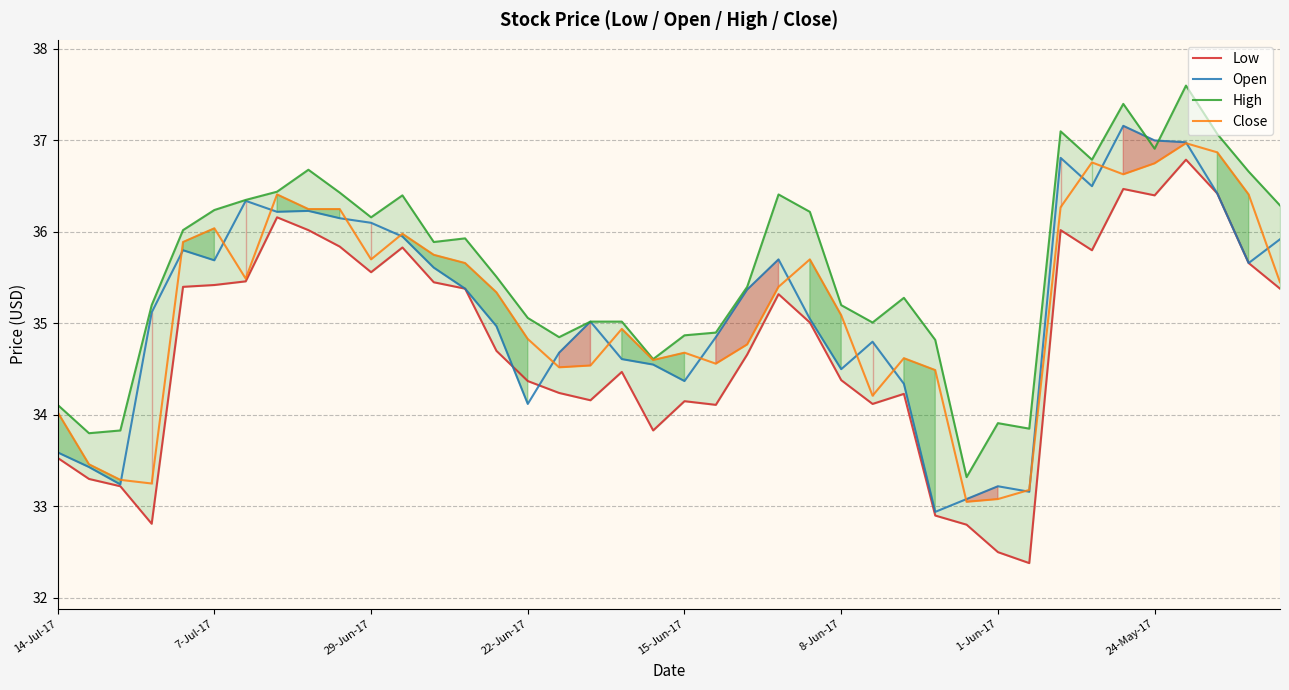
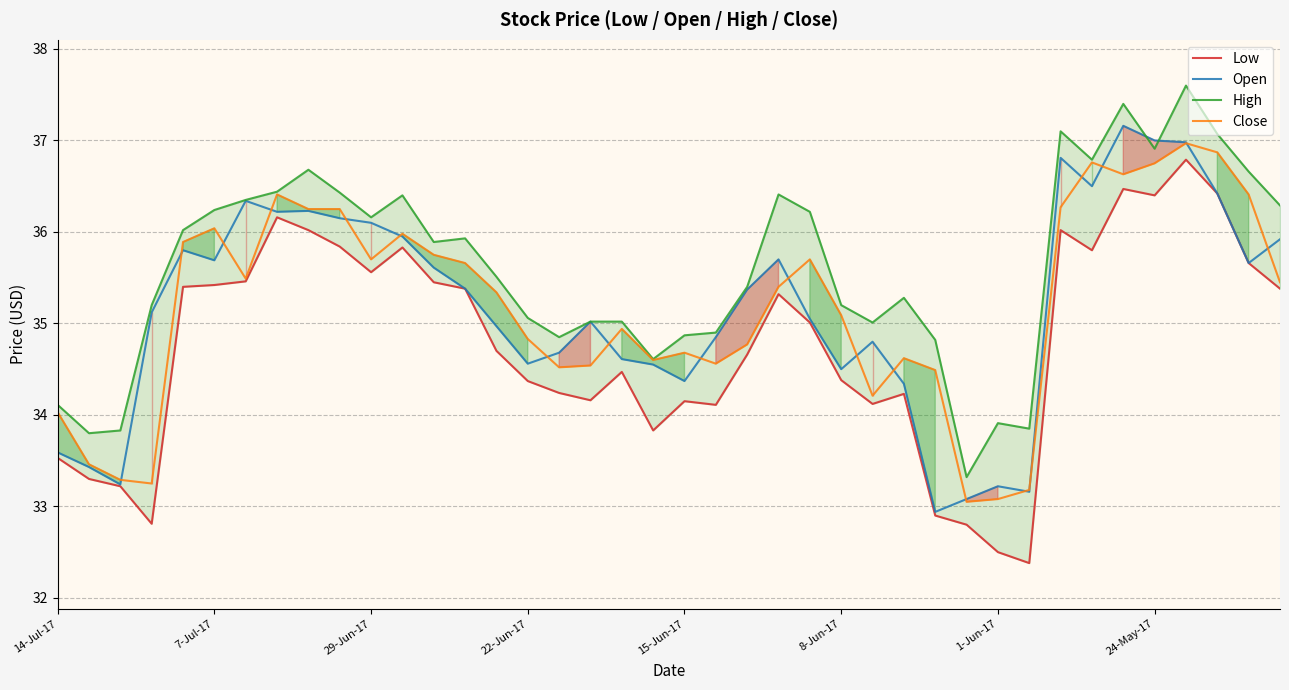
Open, 22-Jun-17: 34.1 -> 34.6
